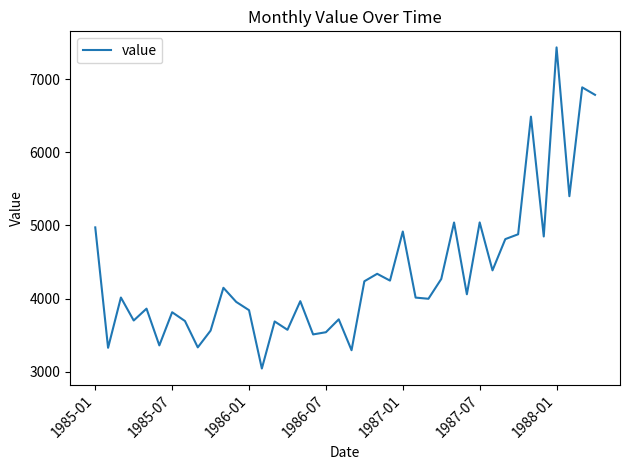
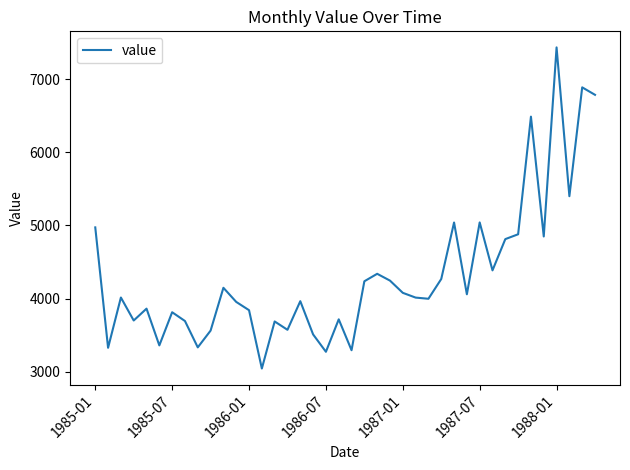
1986-07: 3500 -> 3300
1987-01: 4900 -> 4100
